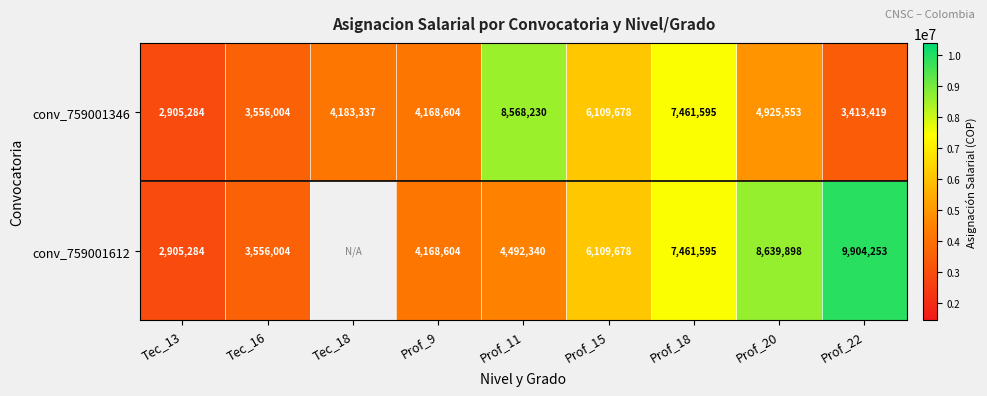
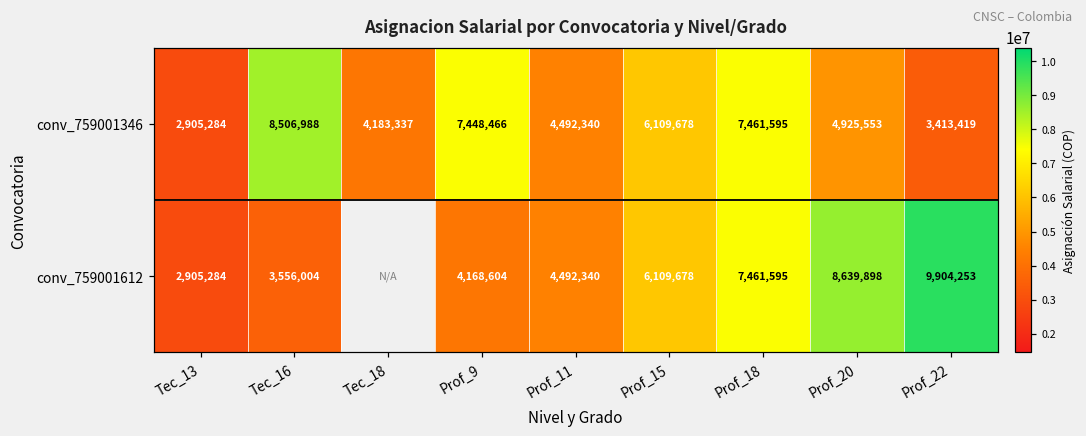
conv_759001346, Tec_16: 3,556,004 -> 8,506,988
conv_759001346, Prof_9: 4,168,604 -> 7,448,466
conv_759001346, Prof_11: 8,568,230 -> 4,492,340
